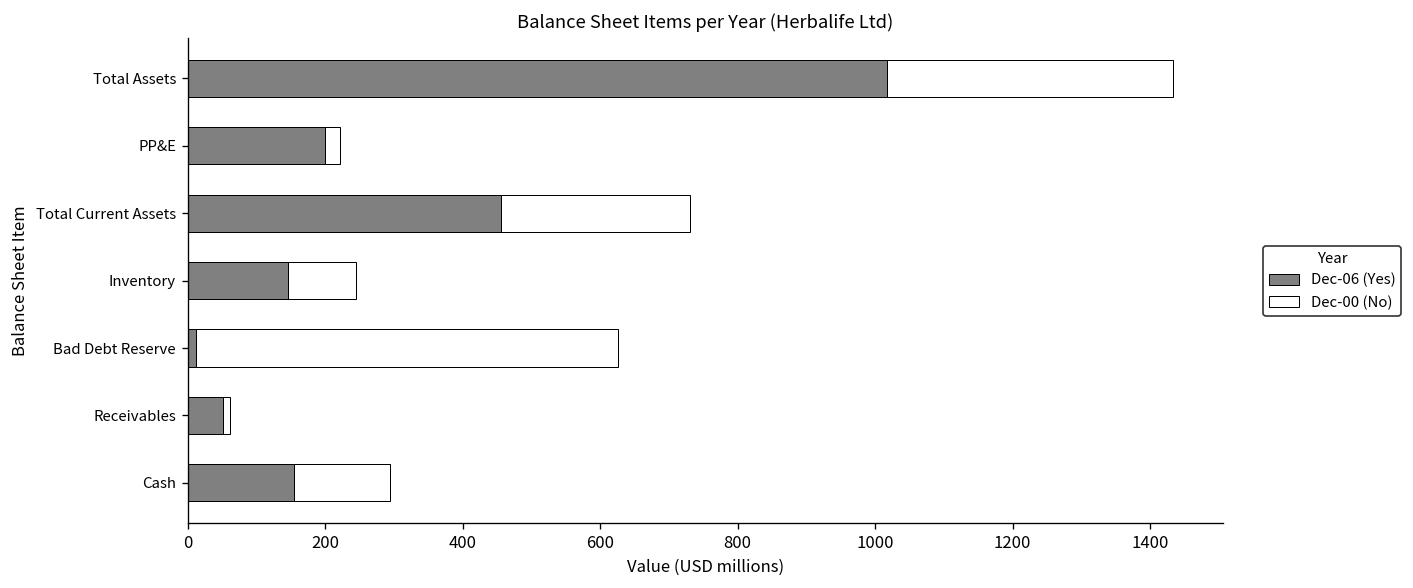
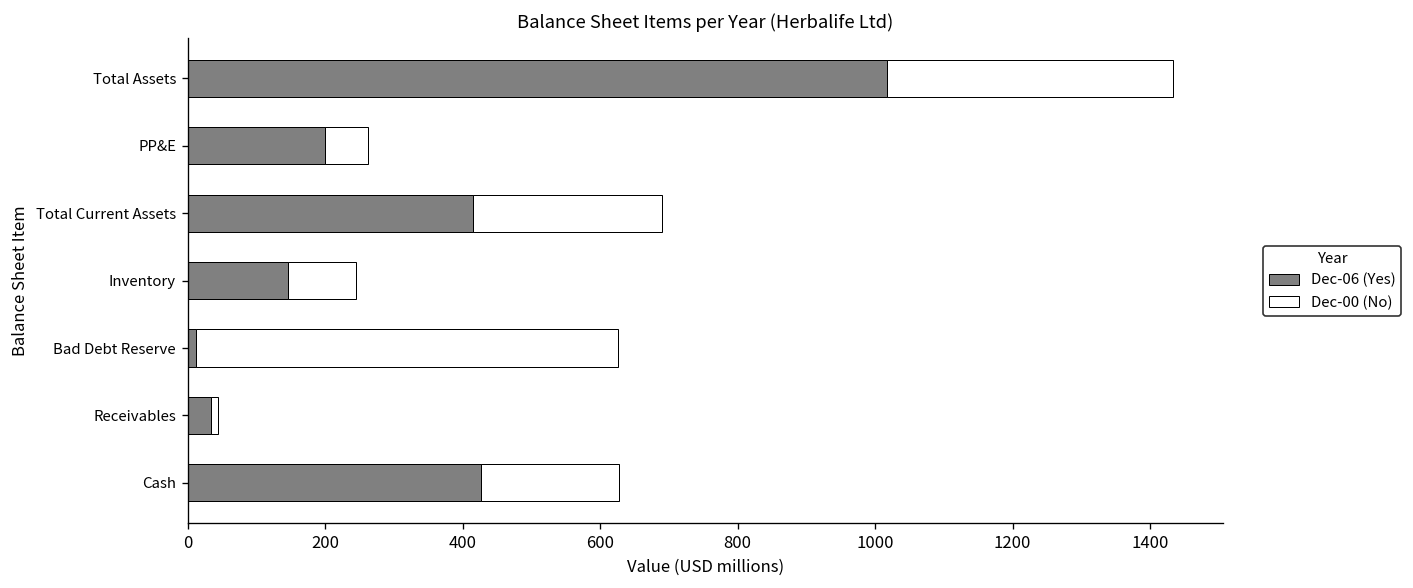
Dec-00 (No), PP&E: 20 -> 60
Dec-06 (Yes), Total Current Assets: 460 -> 410
Dec-06 (Yes), Receivables: 50 -> 30
Dec-06 (Yes), Cash: 150 -> 430
Dec-00 (No), Cash: 140 -> 200
